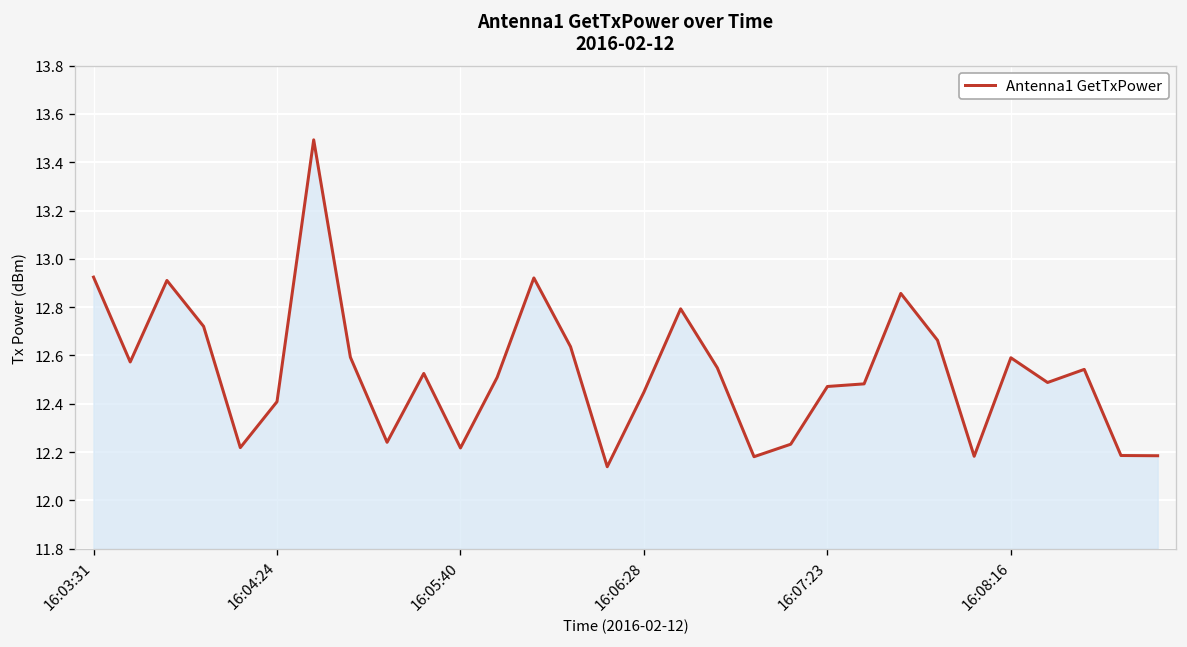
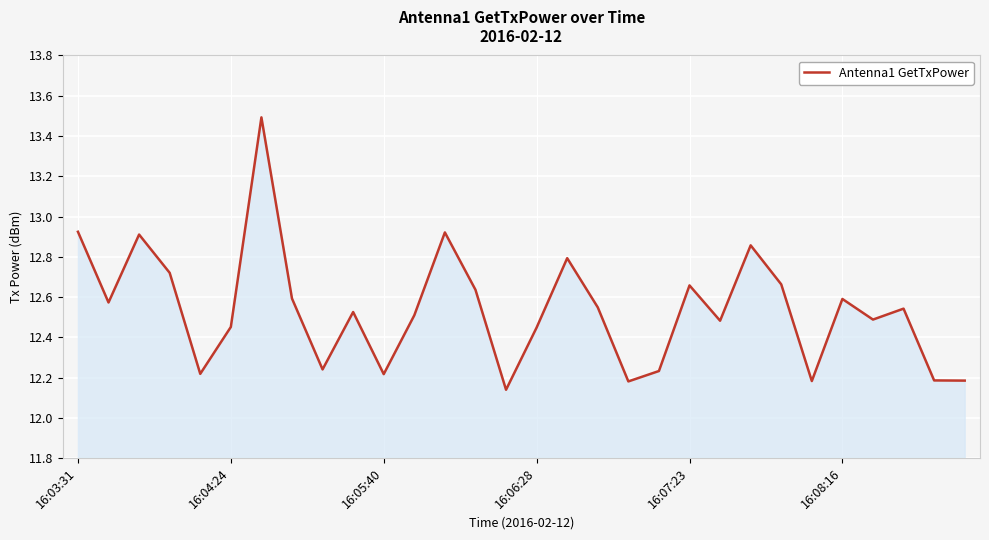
16:04:24: 12.41 -> 12.45
16:07:23: 12.47 -> 12.66
